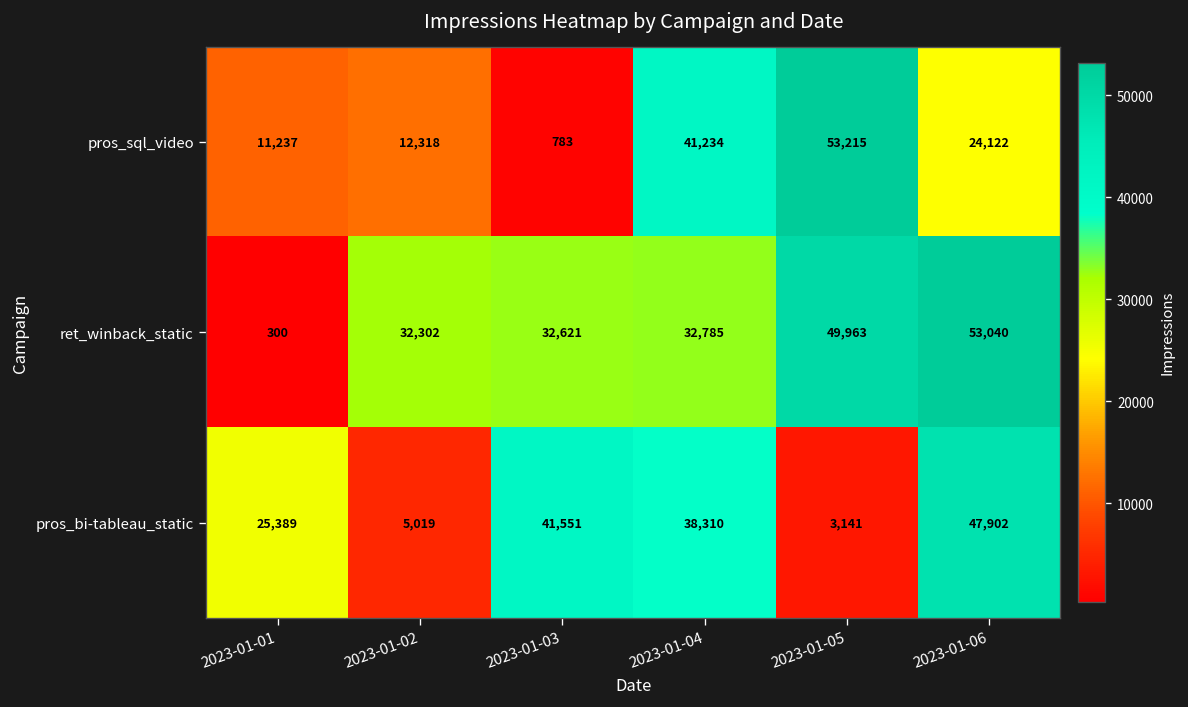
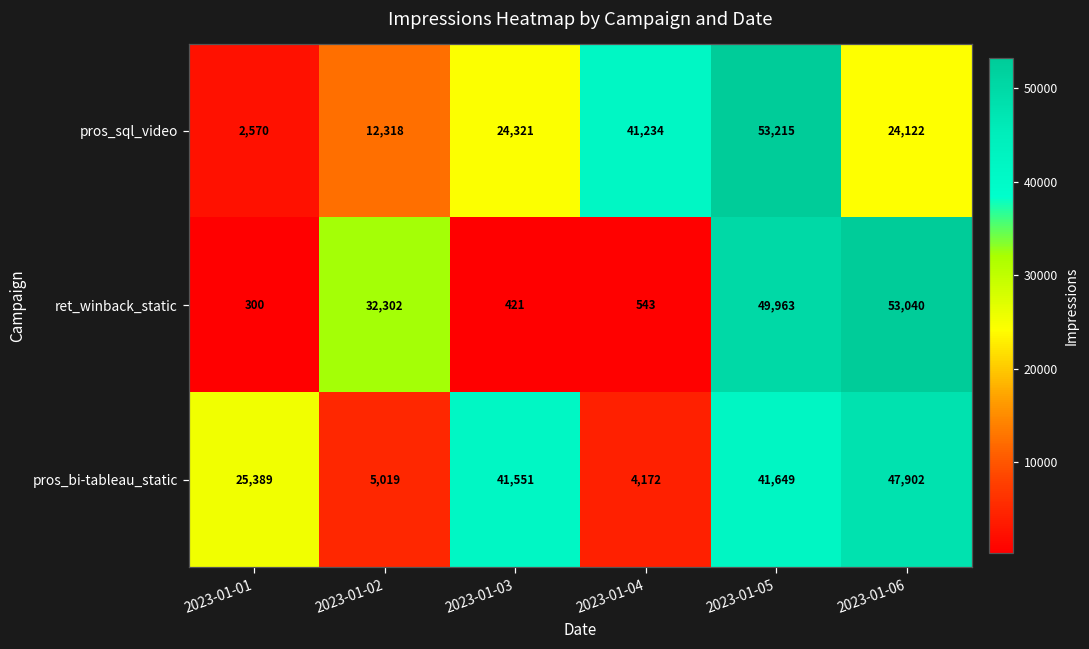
pros_sql_video, 2023-01-01: 11,237 -> 2,570
pros_sql_video, 2023-01-03: 783 -> 24,321
ret_winback_static, 2023-01-03: 32,621 -> 421
ret_winback_static, 2023-01-04: 32,785 -> 543
pros_bi-tableau_static, 2023-01-04: 38,310 -> 4,172
pros_bi-tableau_static, 2023-01-05: 3,141 -> 41,649
